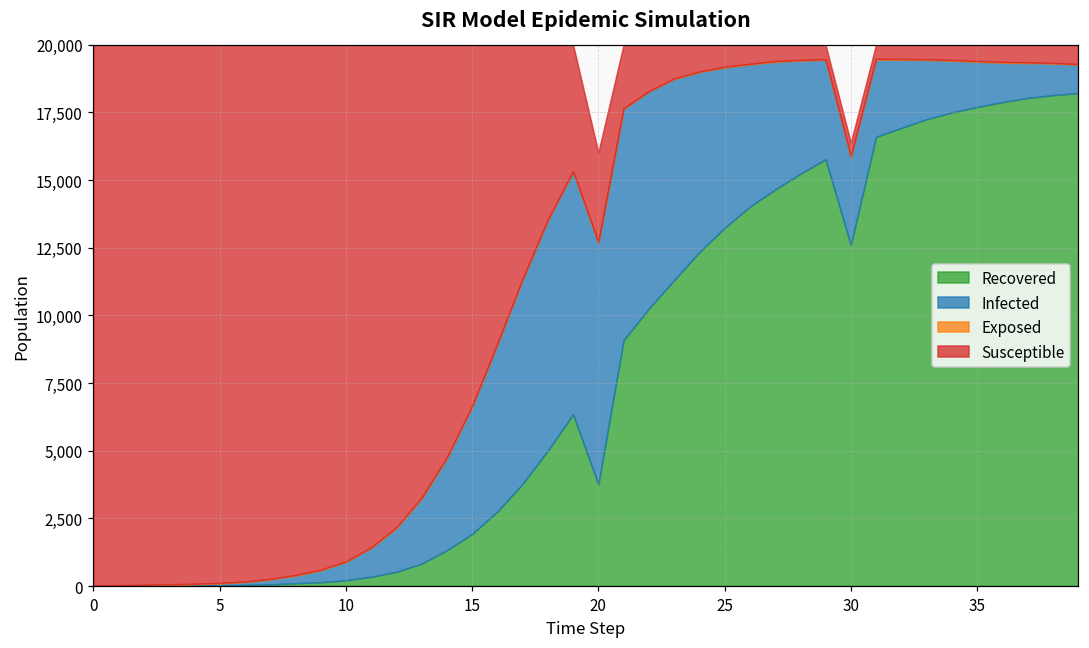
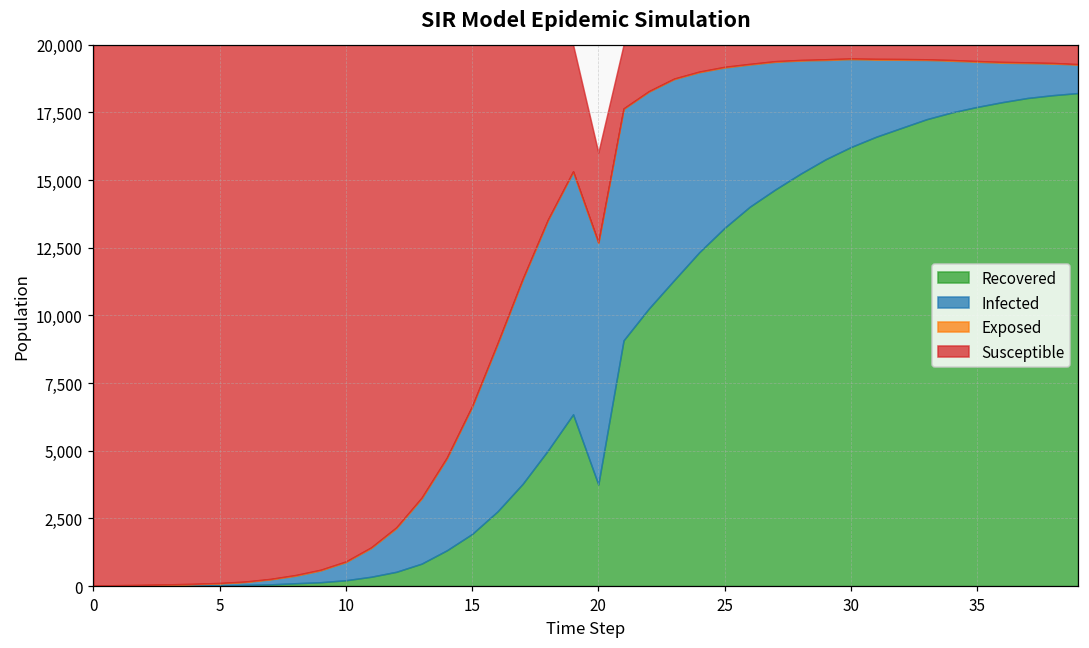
Recovered, 30: 12,600 -> 16,200
